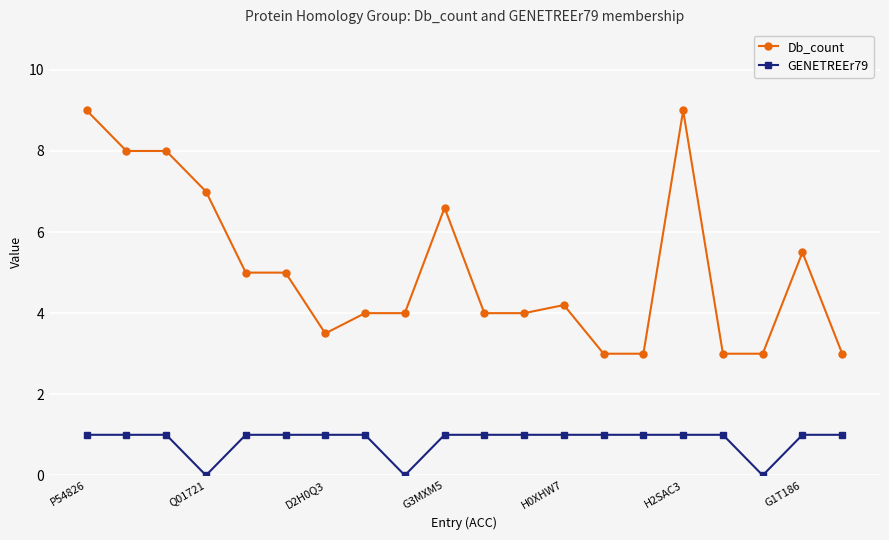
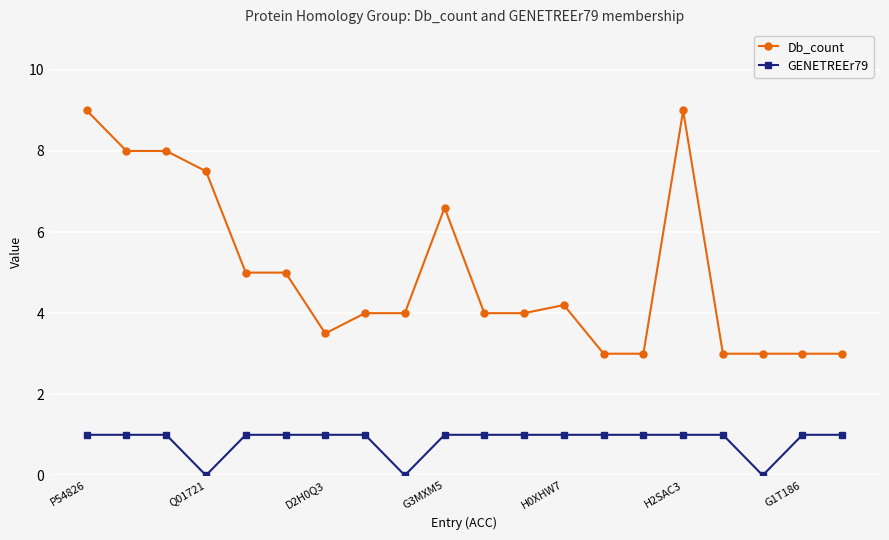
Db_count, Q01721: 7.0 -> 7.5
Db_count, G1T186: 5.5 -> 3.0
